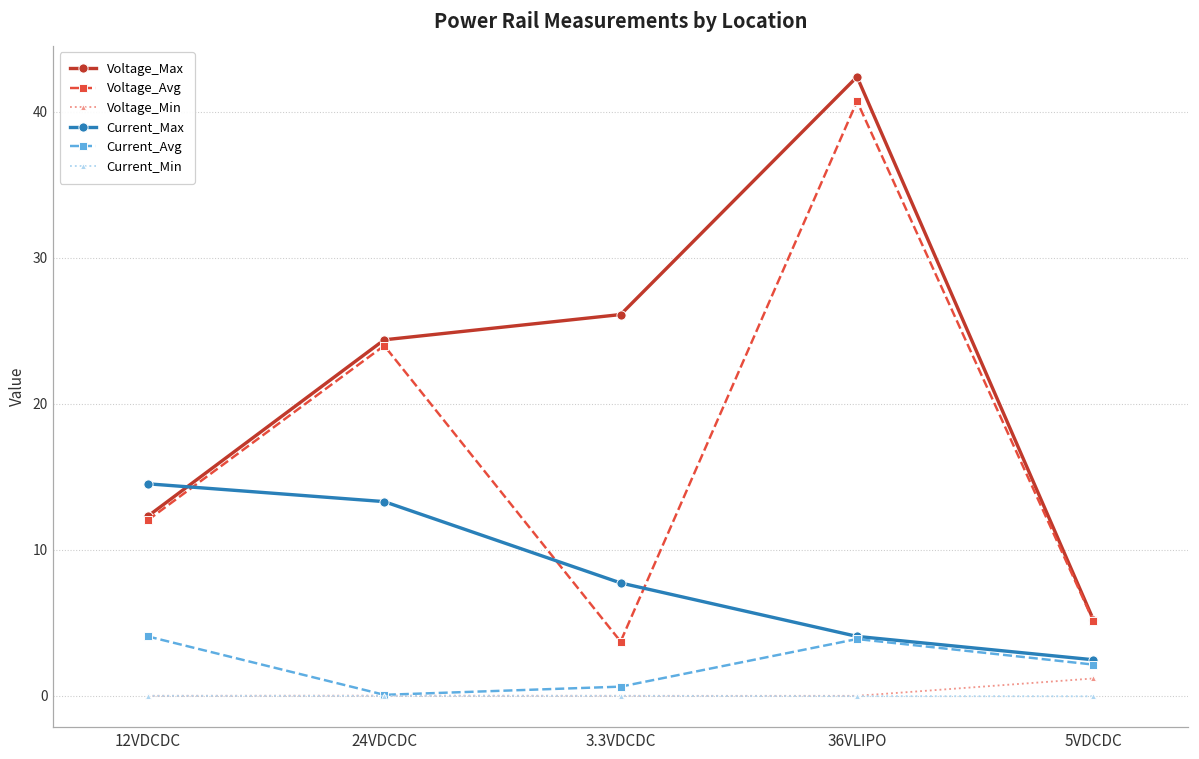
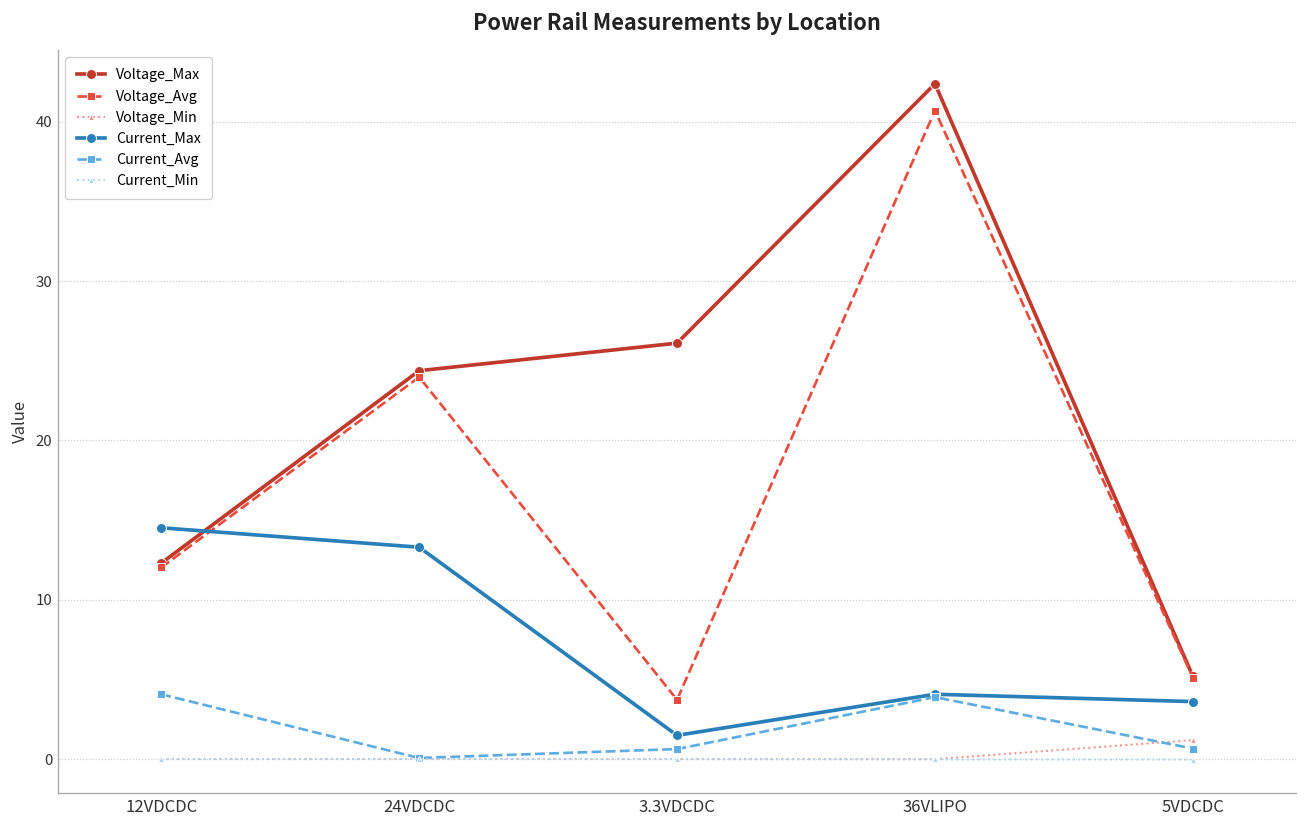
Current_Max, 3.3VDCDC: 7.7 -> 1.5
Current_Max, 5VDCDC: 2.5 -> 3.6
Current_Avg, 5VDCDC: 2.1 -> 0.7
